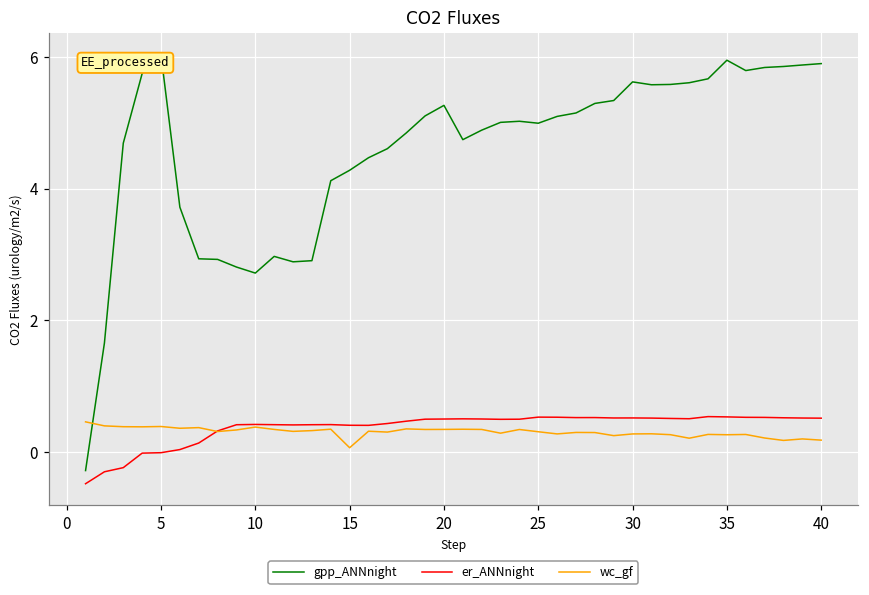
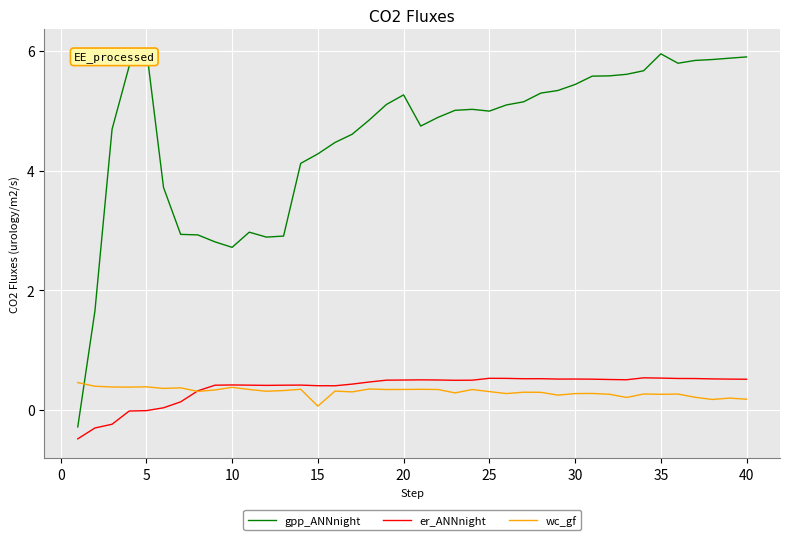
gpp_ANNnight, 30: 5.6 -> 5.4
